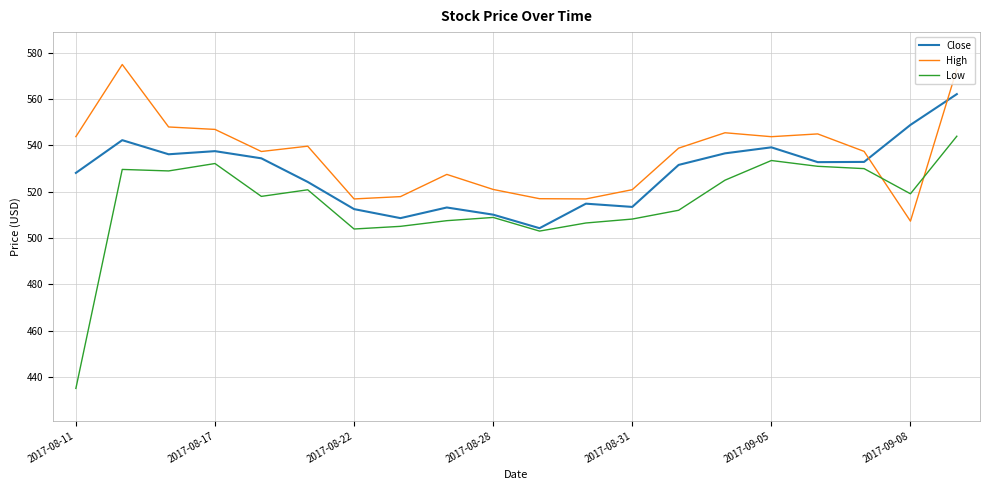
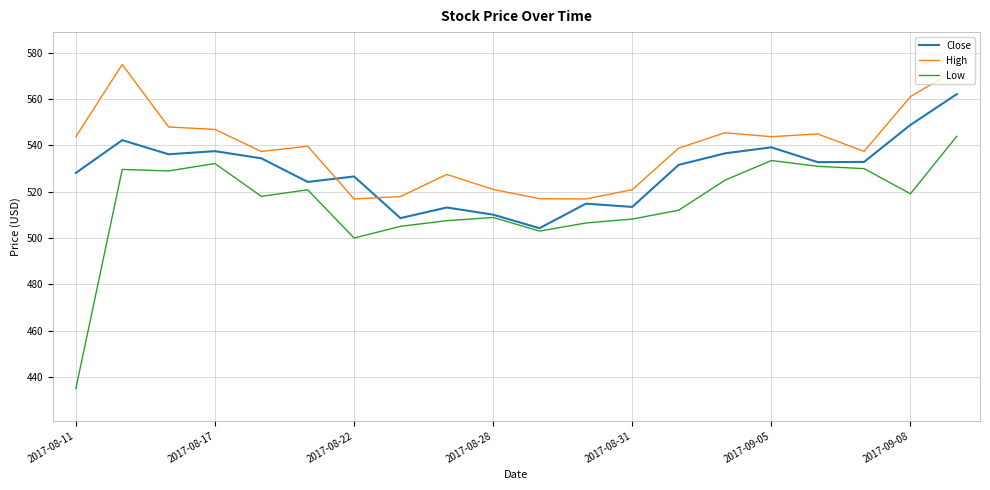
Close, 2017-08-22: 513 -> 527
Low, 2017-08-22: 504 -> 500
High, 2017-09-08: 507 -> 561
